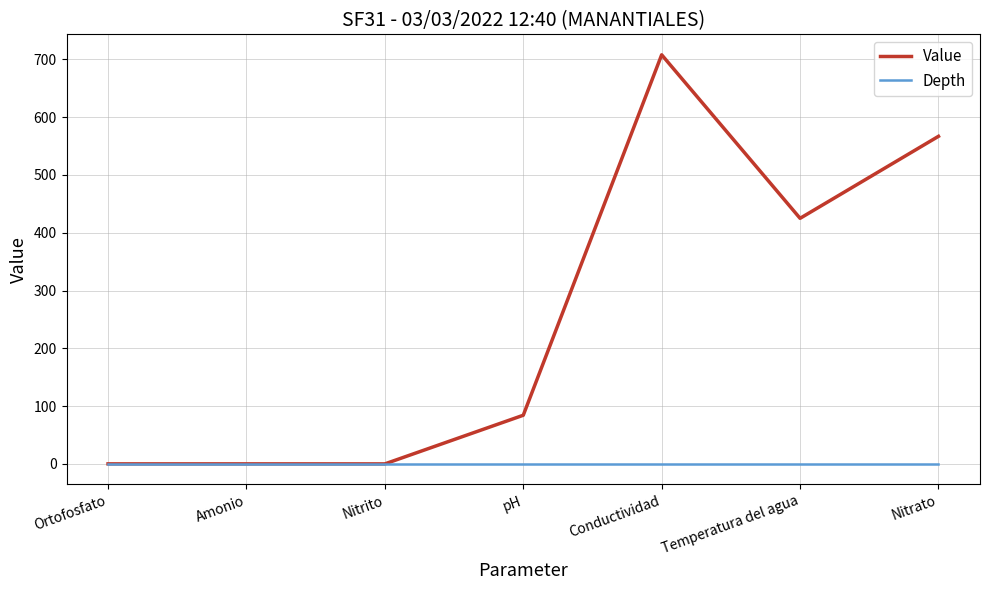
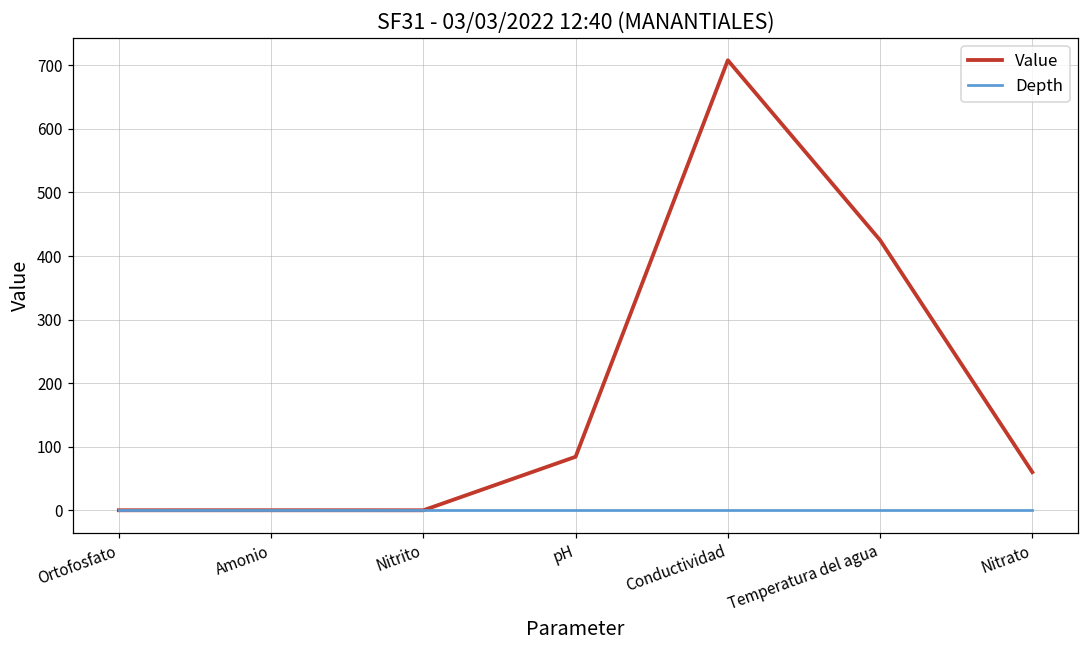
Value, Nitrato: 570 -> 60
